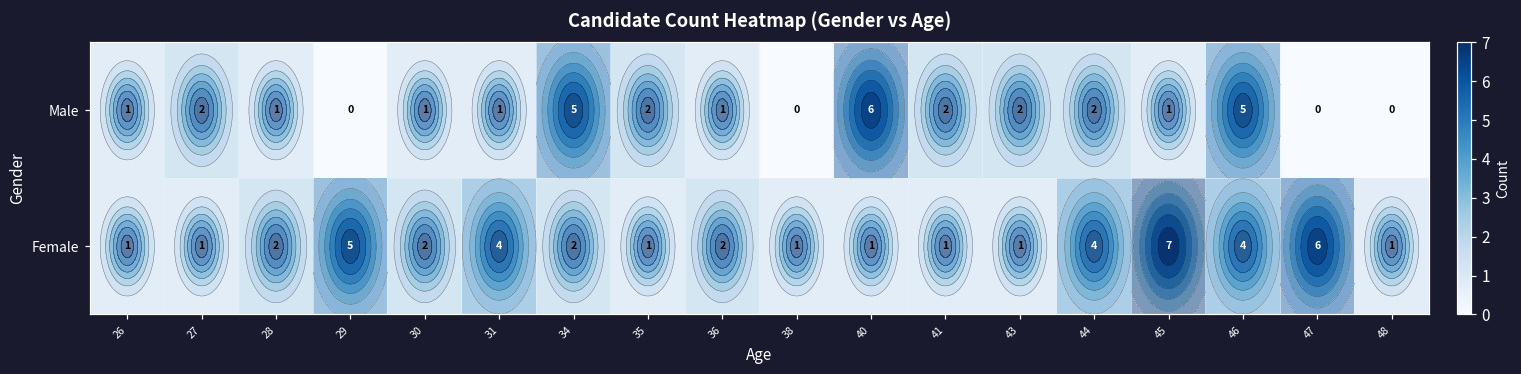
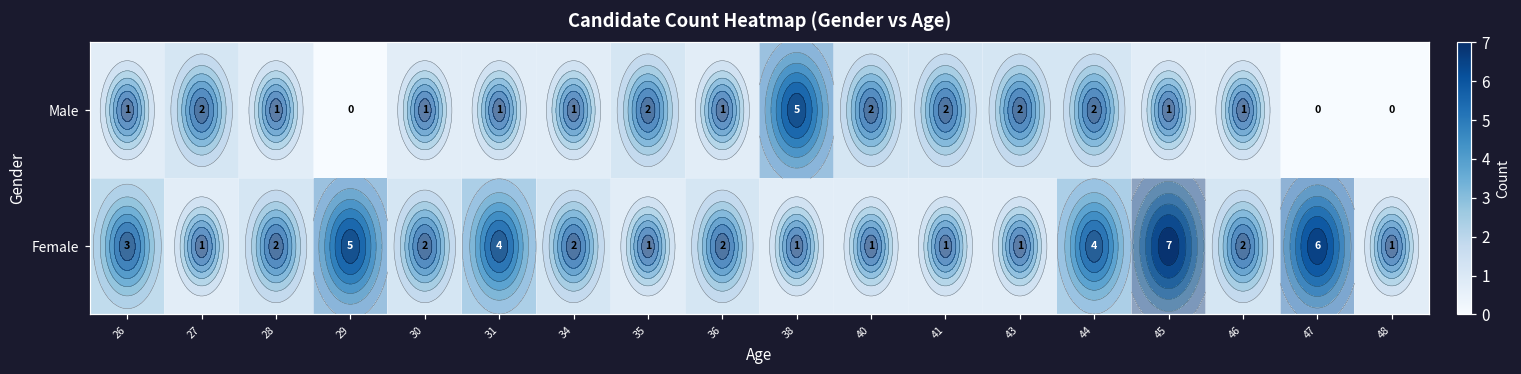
Male, 34: 5 -> 1
Male, 38: 0 -> 5
Male, 40: 6 -> 2
Male, 46: 5 -> 1
Female, 26: 1 -> 3
Female, 46: 4 -> 2
